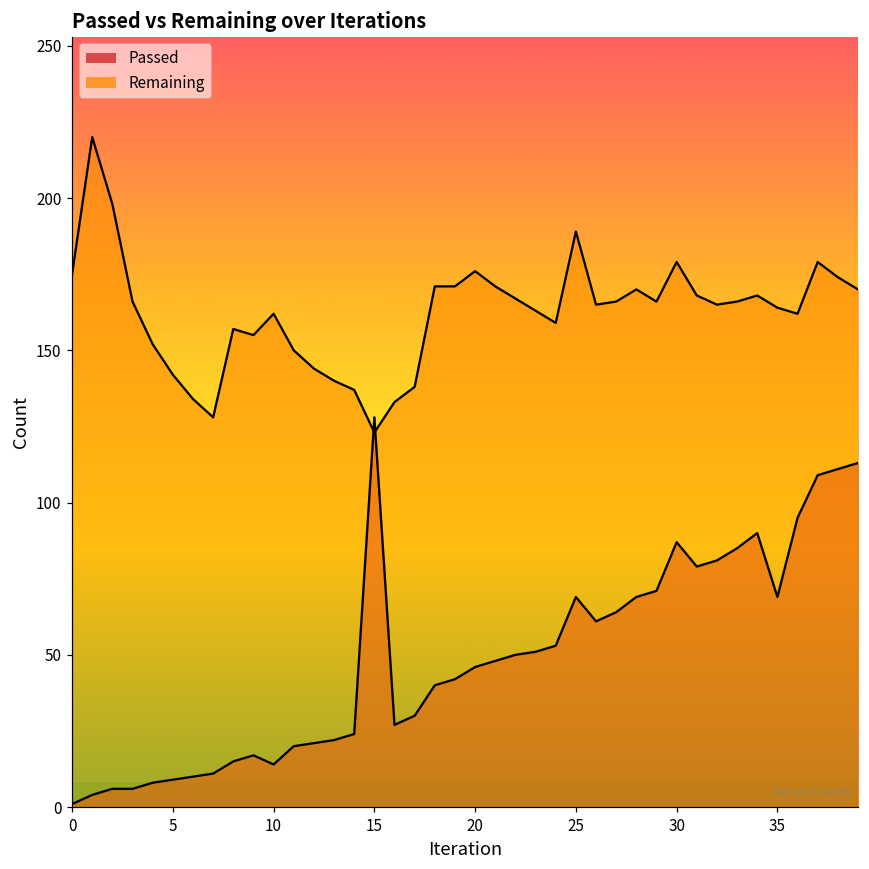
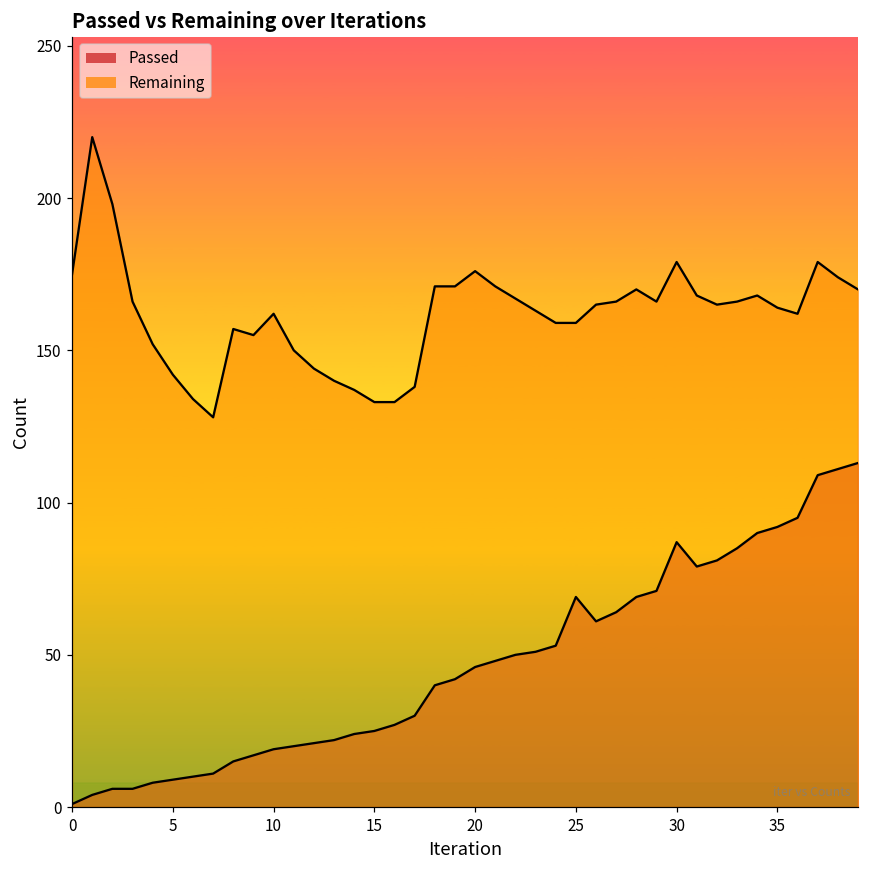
Passed, 10: 14 -> 19
Passed, 15: 128 -> 25
Remaining, 15: 123 -> 133
Remaining, 25: 189 -> 159
Passed, 35: 69 -> 92
